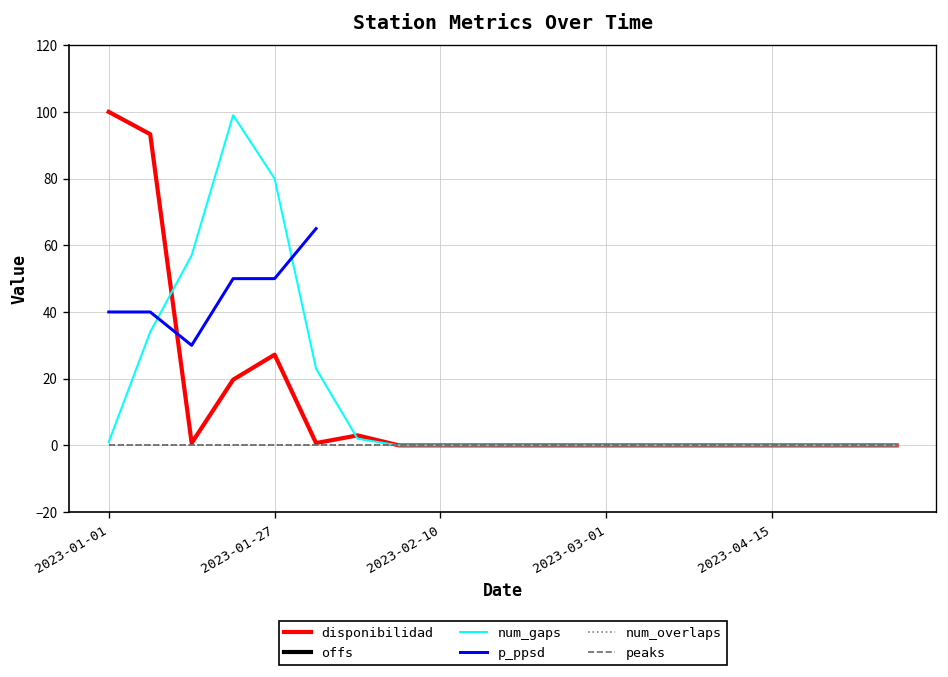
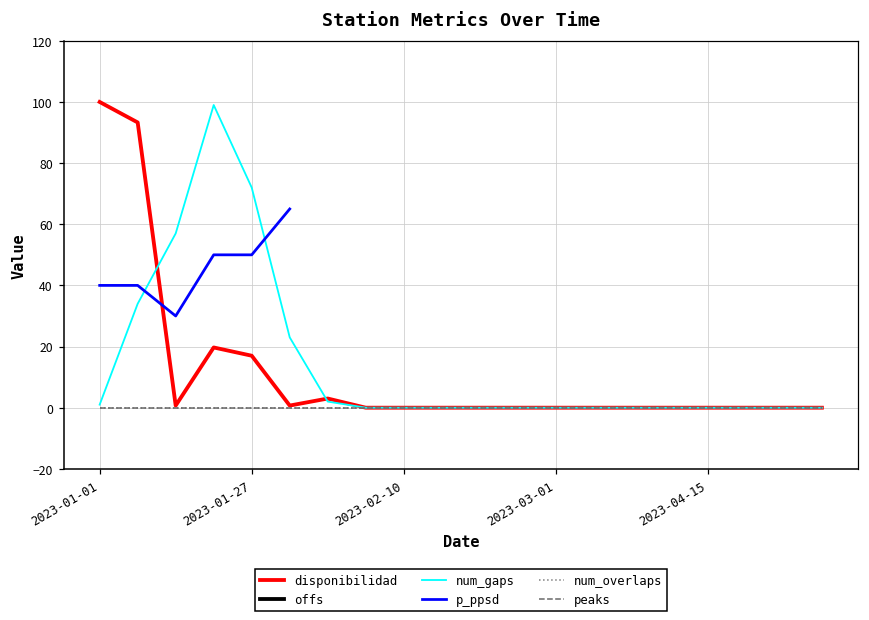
disponibilidad, 2023-01-27: 27 -> 17
num_gaps, 2023-01-27: 80 -> 72
